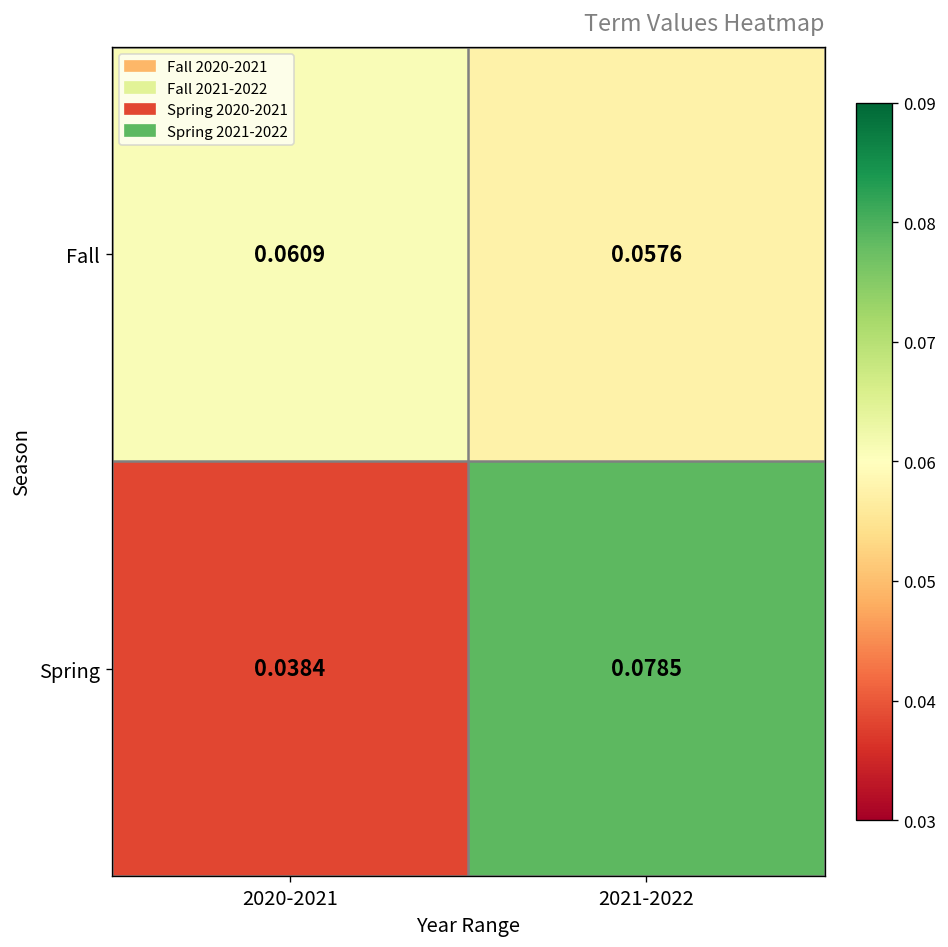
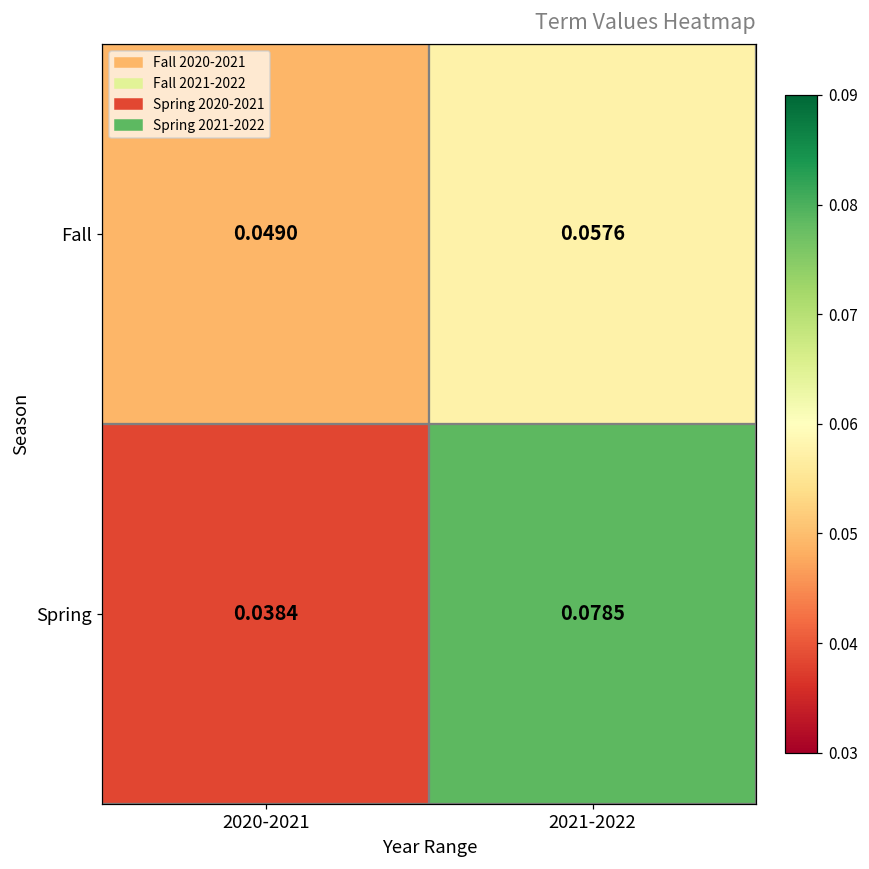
Fall, 2020-2021: 0.0609 -> 0.0490
